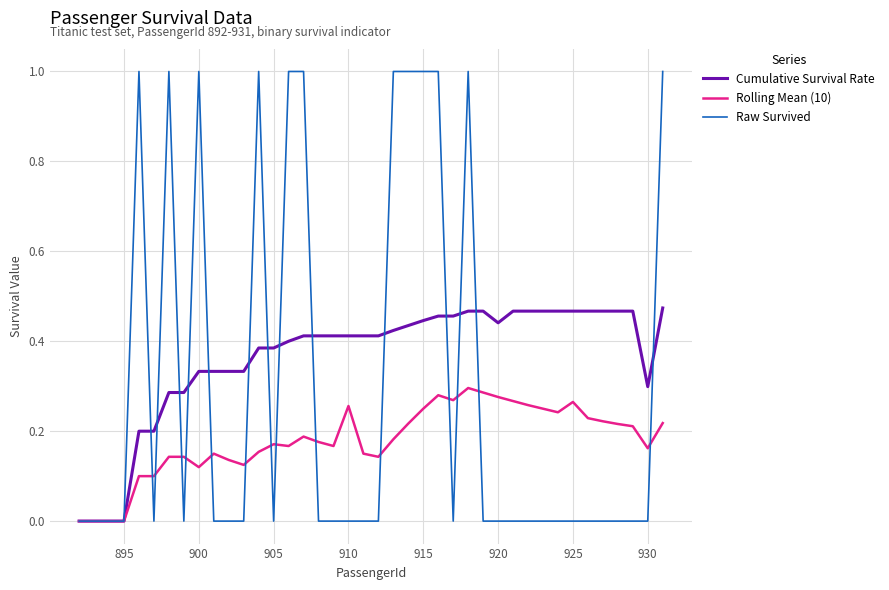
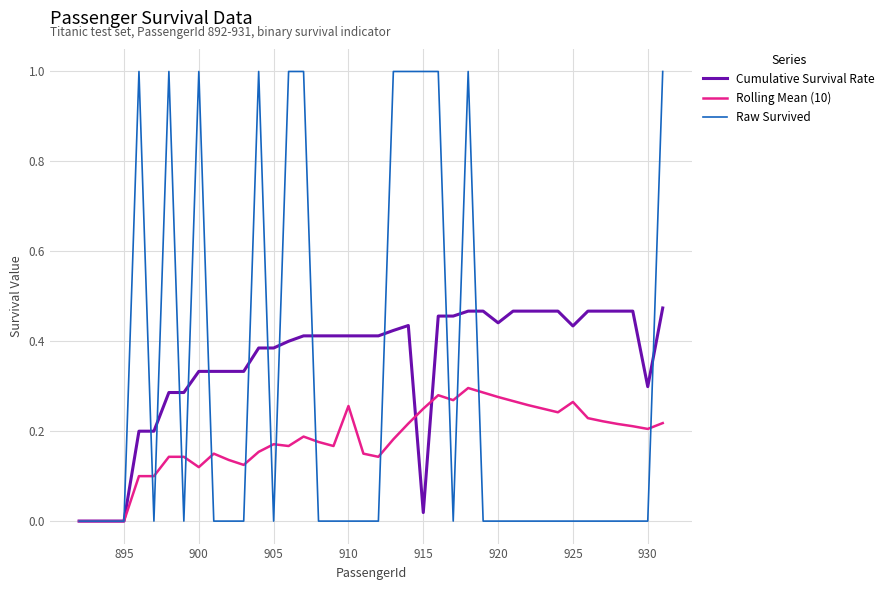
Cumulative Survival Rate, 915: 0.45 -> 0.02
Cumulative Survival Rate, 925: 0.47 -> 0.43
Rolling Mean (10), 930: 0.16 -> 0.21
